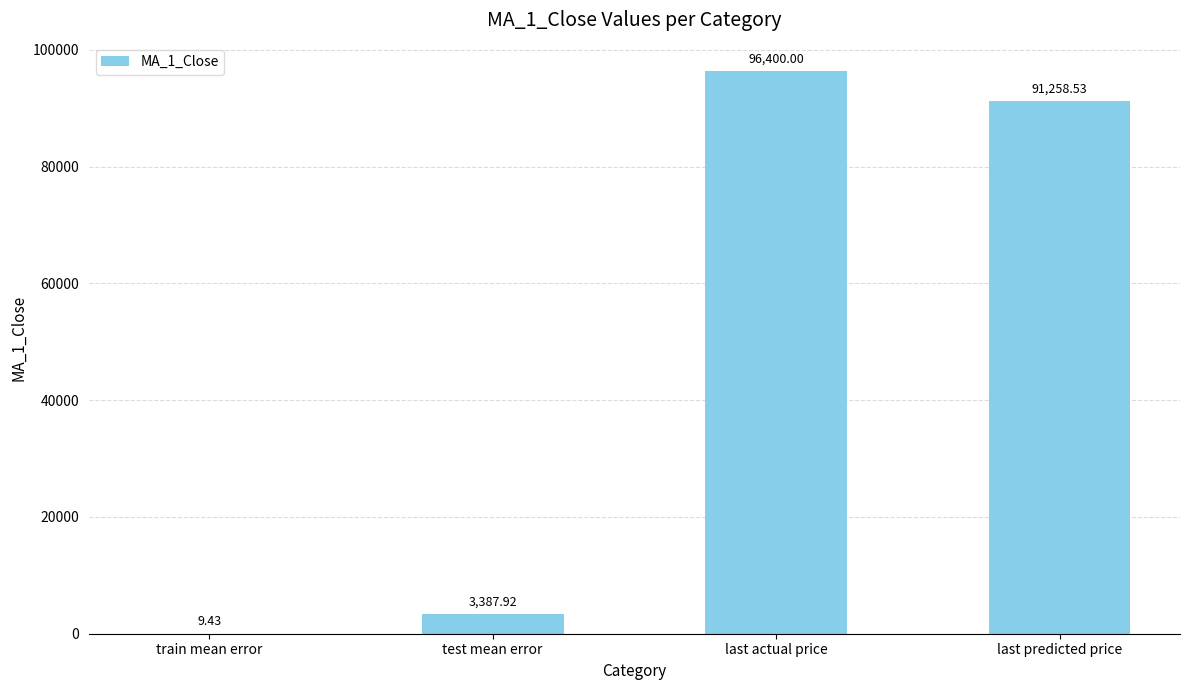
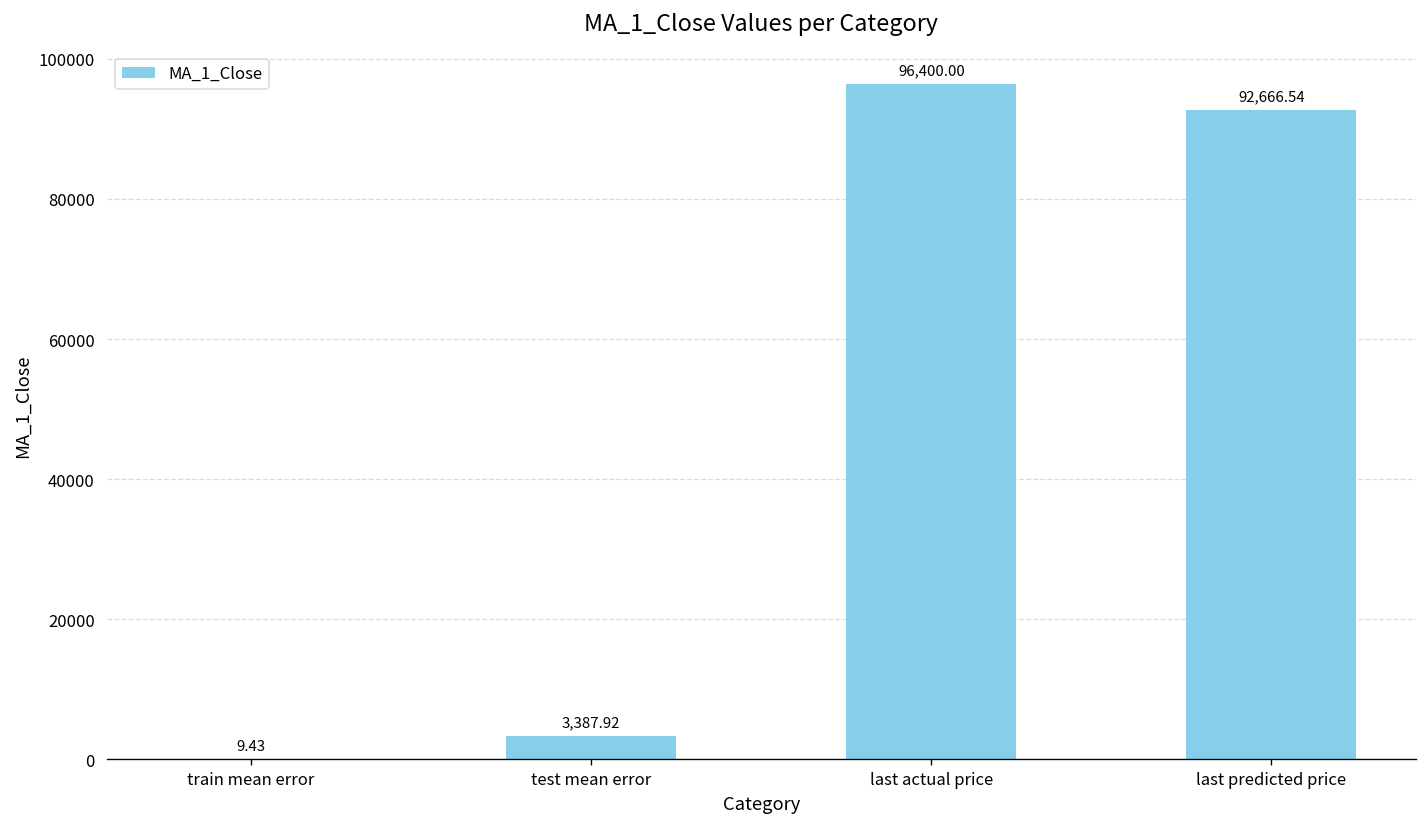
last predicted price: 91,258.53 -> 92,666.54
